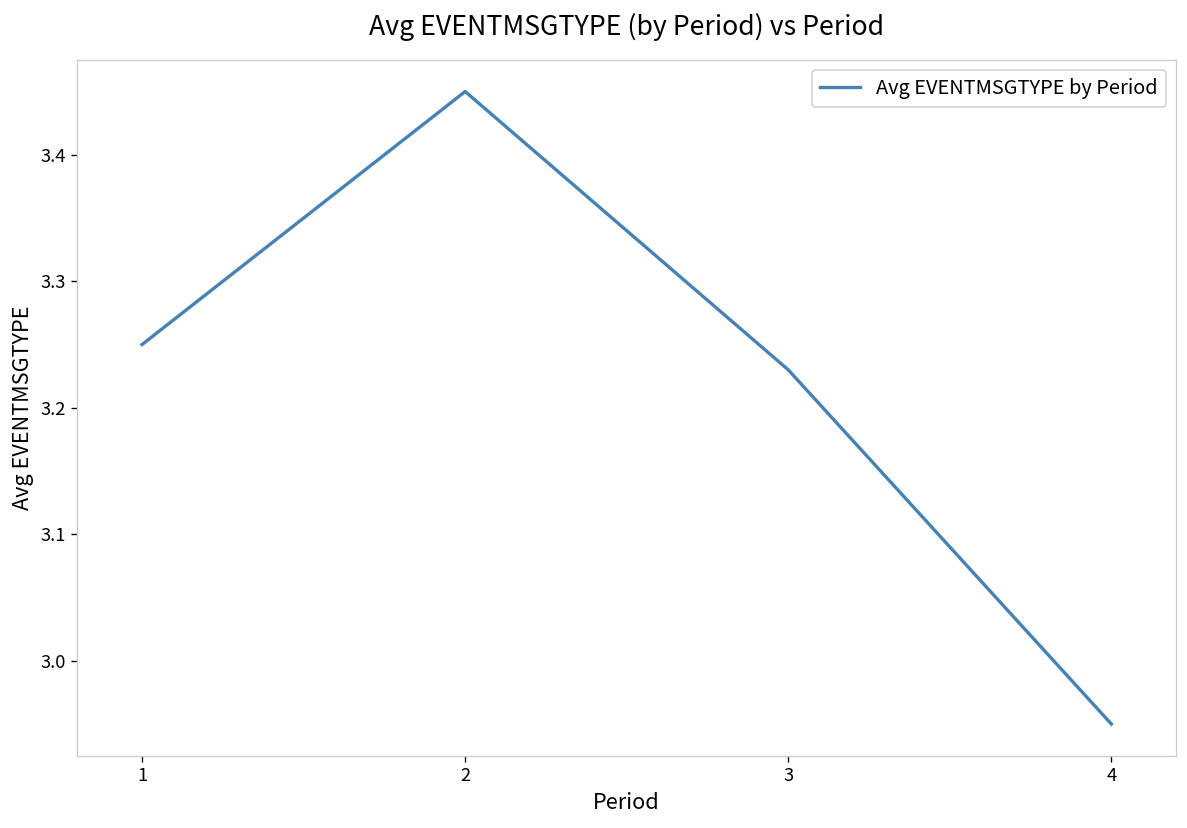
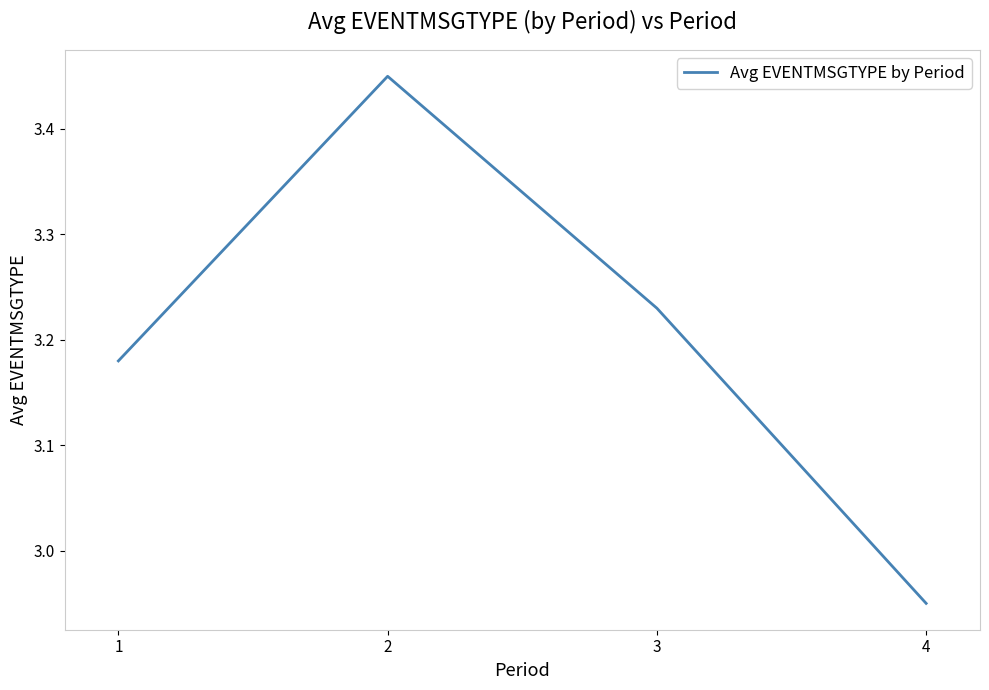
1: 3.25 -> 3.18
